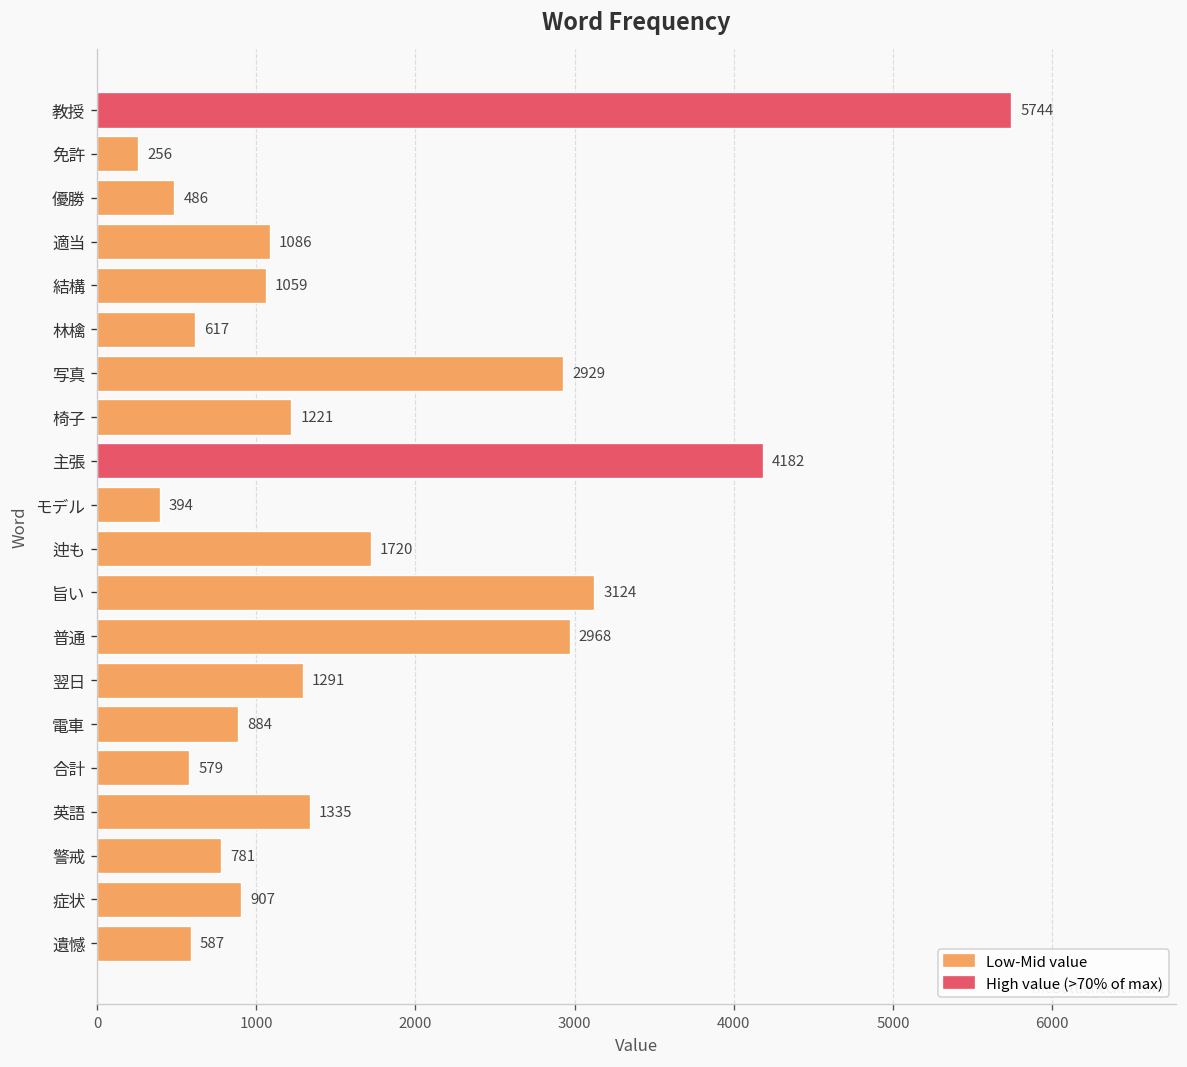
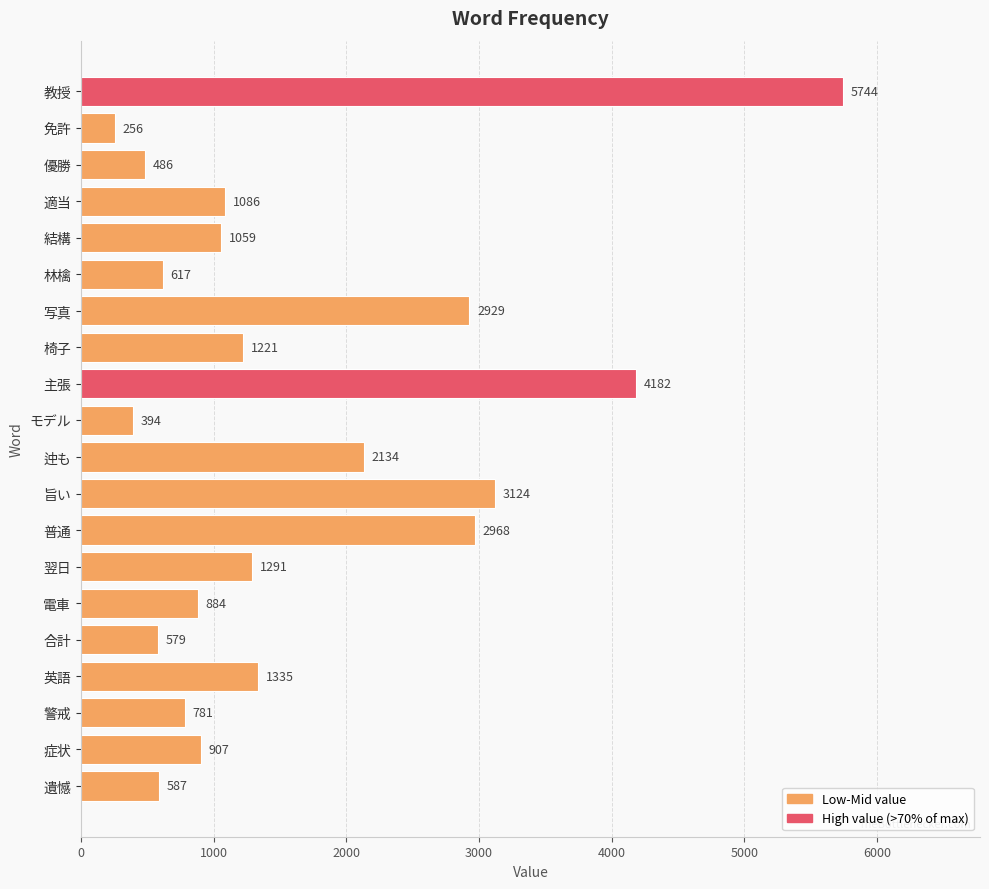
迚も: 1720 -> 2134
